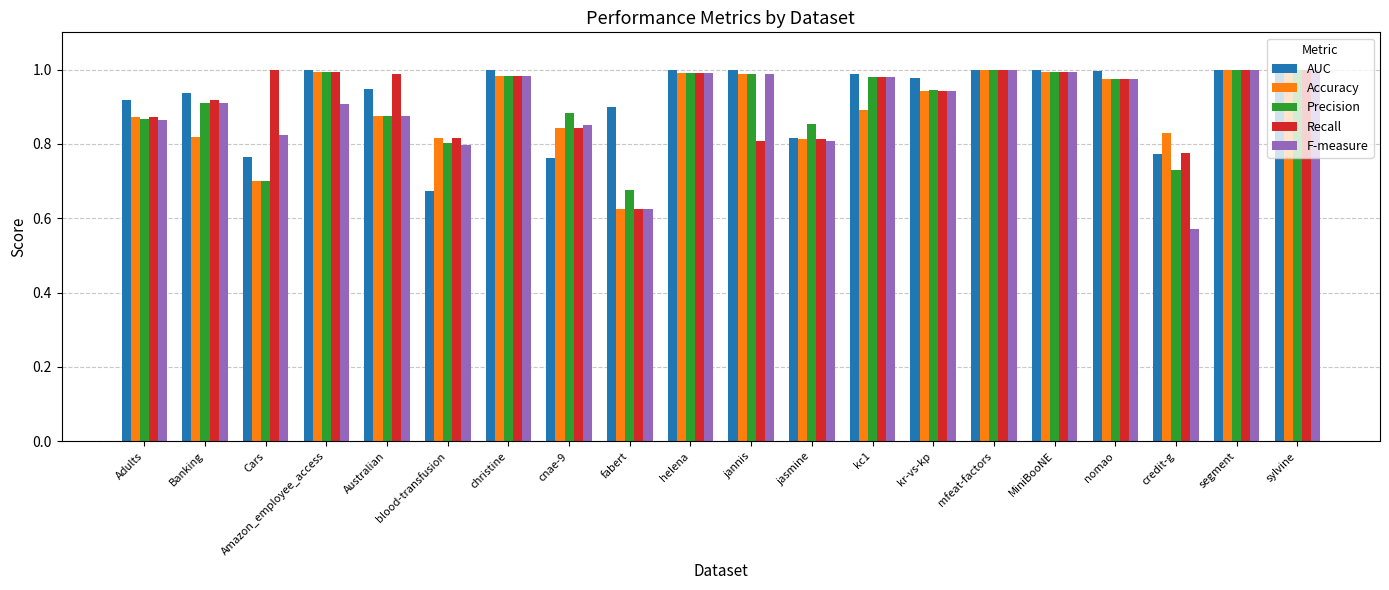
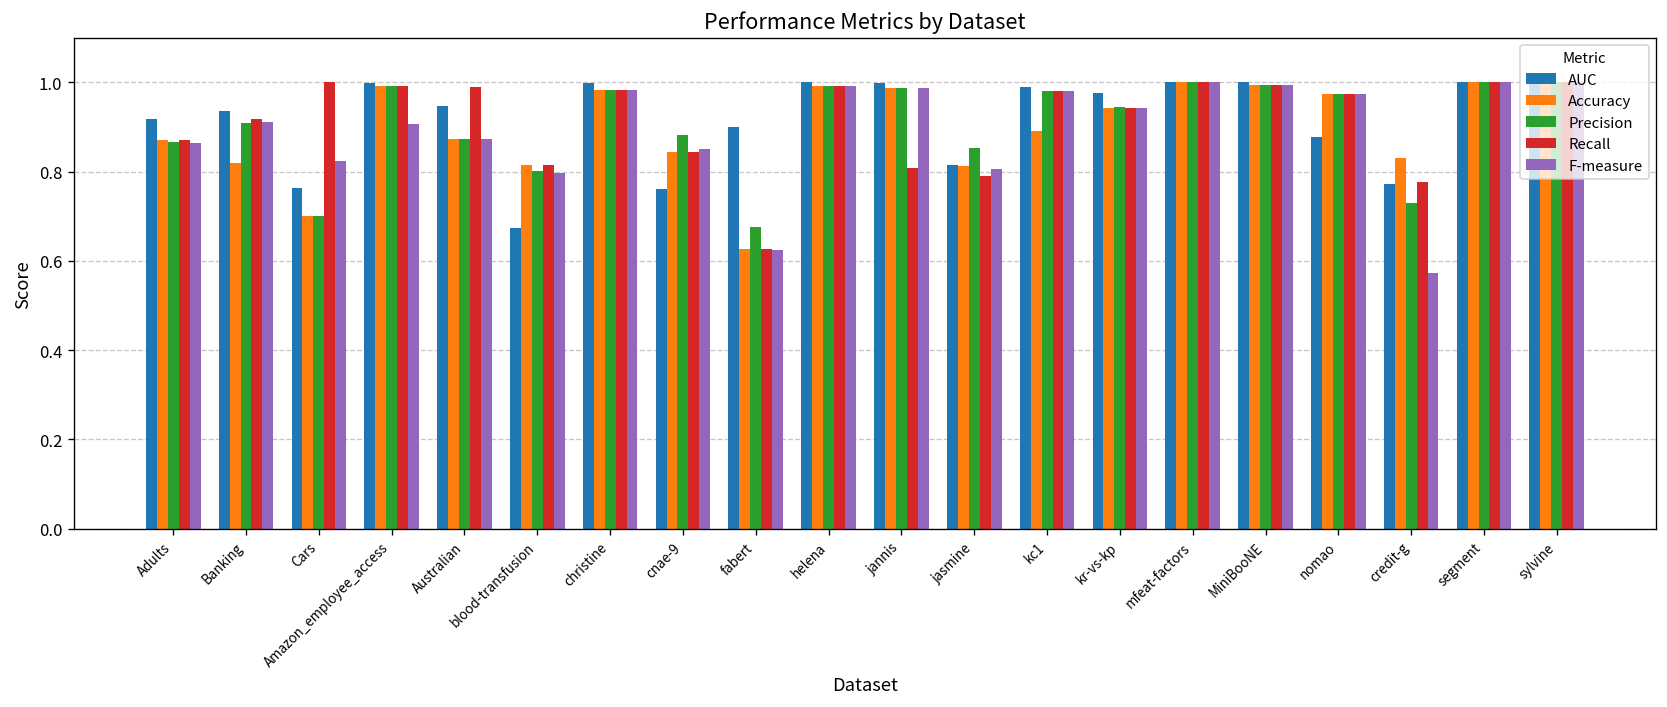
Recall, jasmine: 0.81 -> 0.79
AUC, nomao: 1.00 -> 0.88
